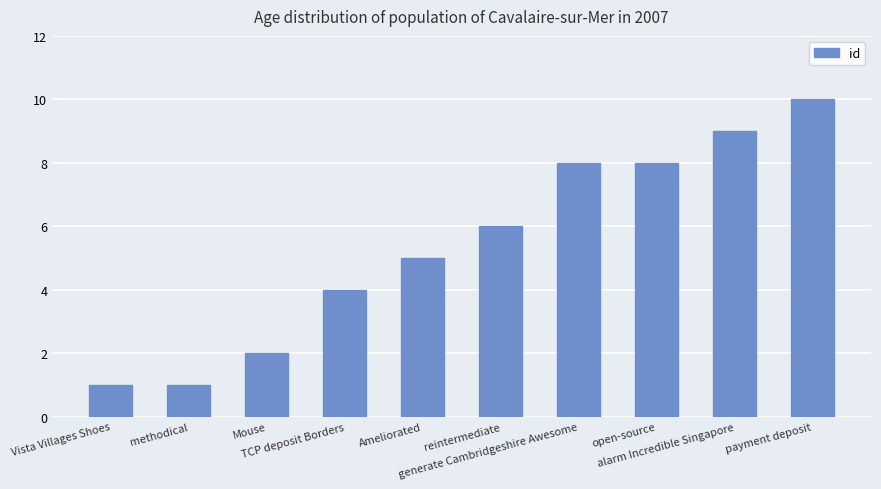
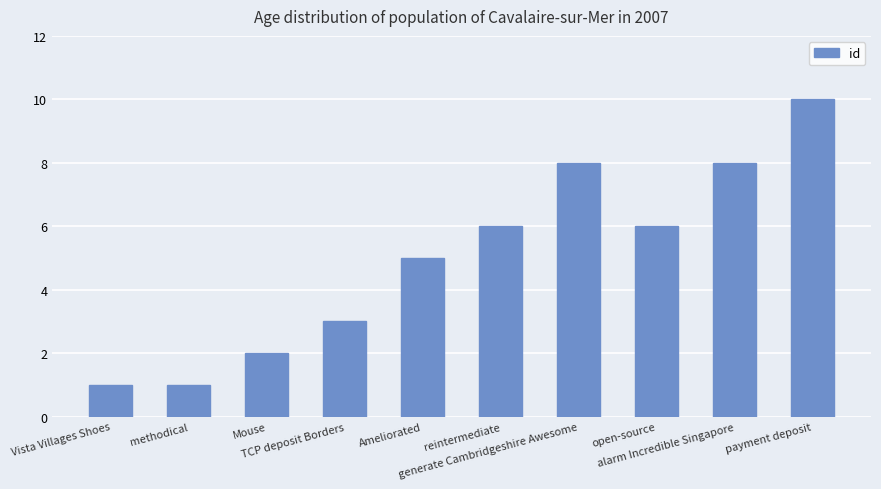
TCP deposit Borders: 4 -> 3
open-source: 8 -> 6
alarm Incredible Singapore: 9 -> 8
